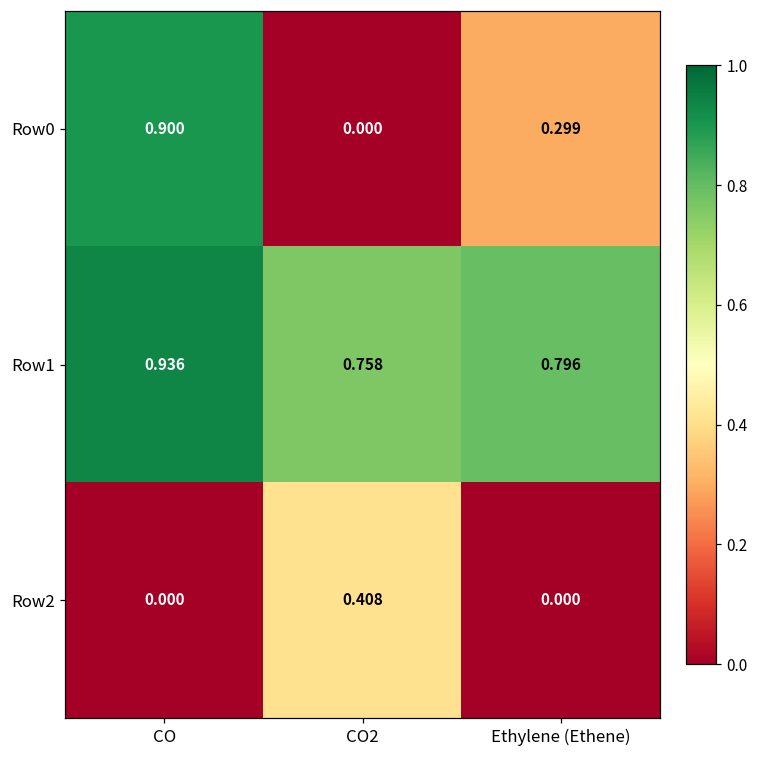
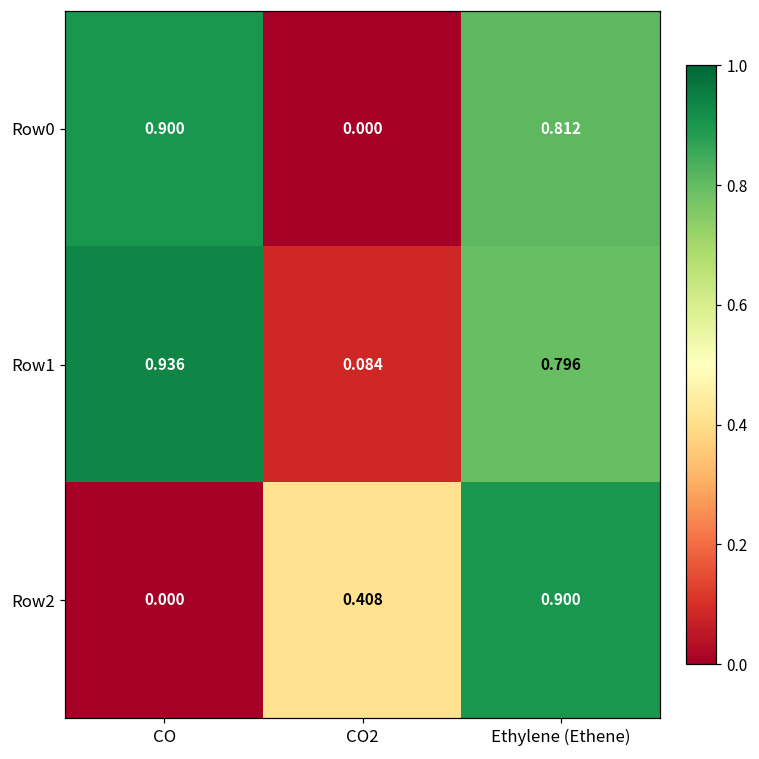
Row0, Ethylene (Ethene): 0.299 -> 0.812
Row1, CO2: 0.758 -> 0.084
Row2, Ethylene (Ethene): 0.000 -> 0.900
